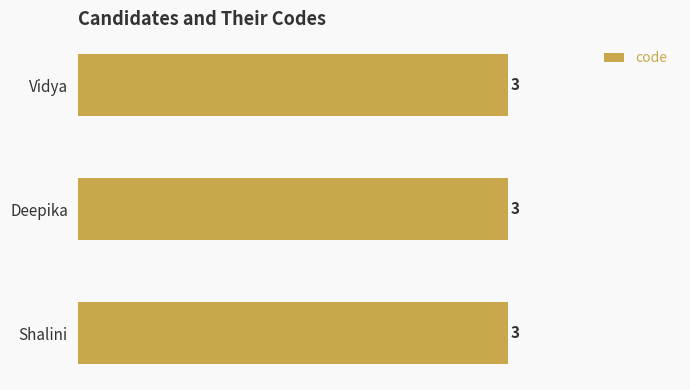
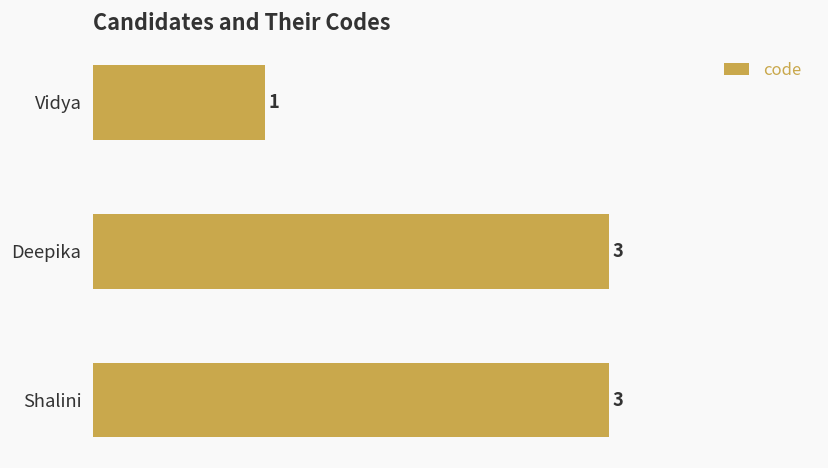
Vidya: 3 -> 1
